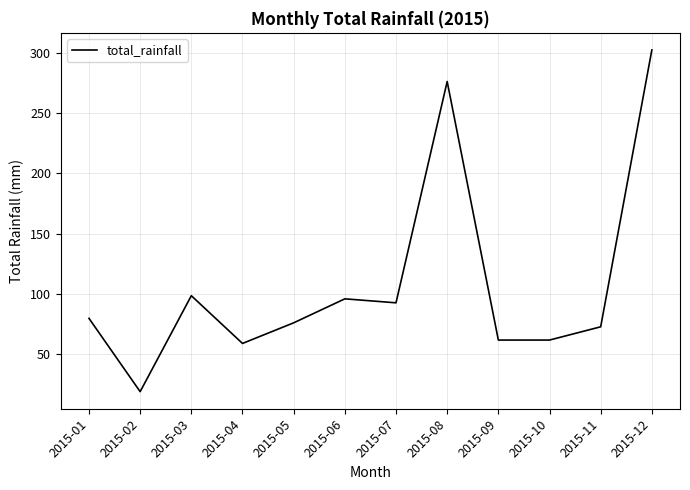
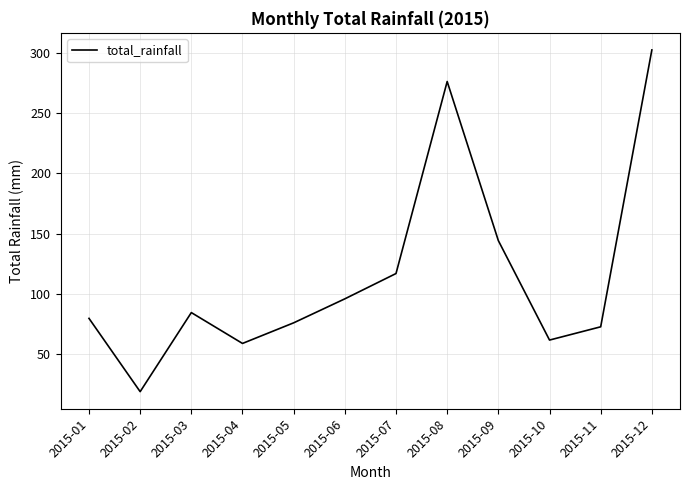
2015-03: 98 -> 84
2015-07: 93 -> 117
2015-09: 62 -> 144
